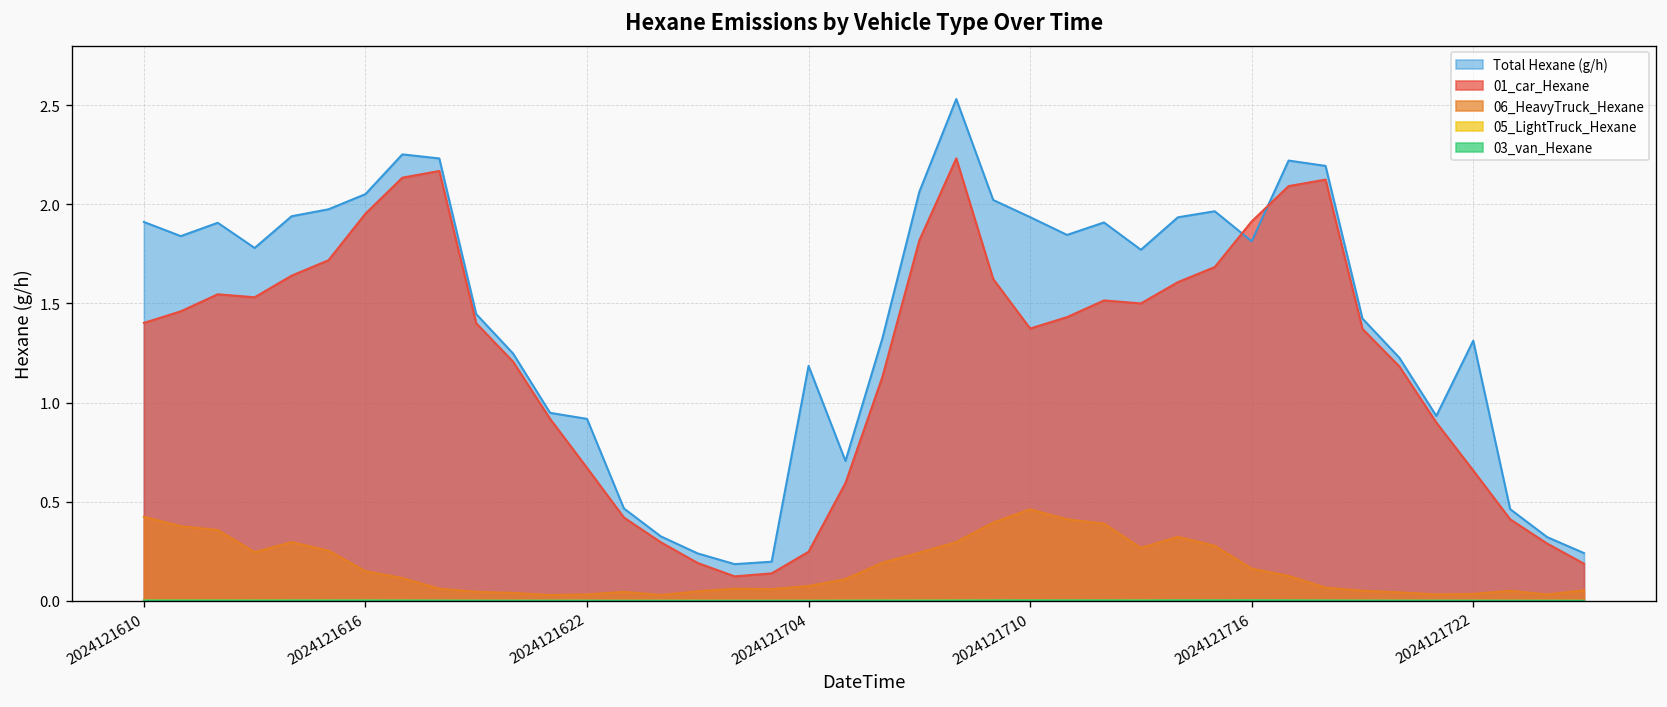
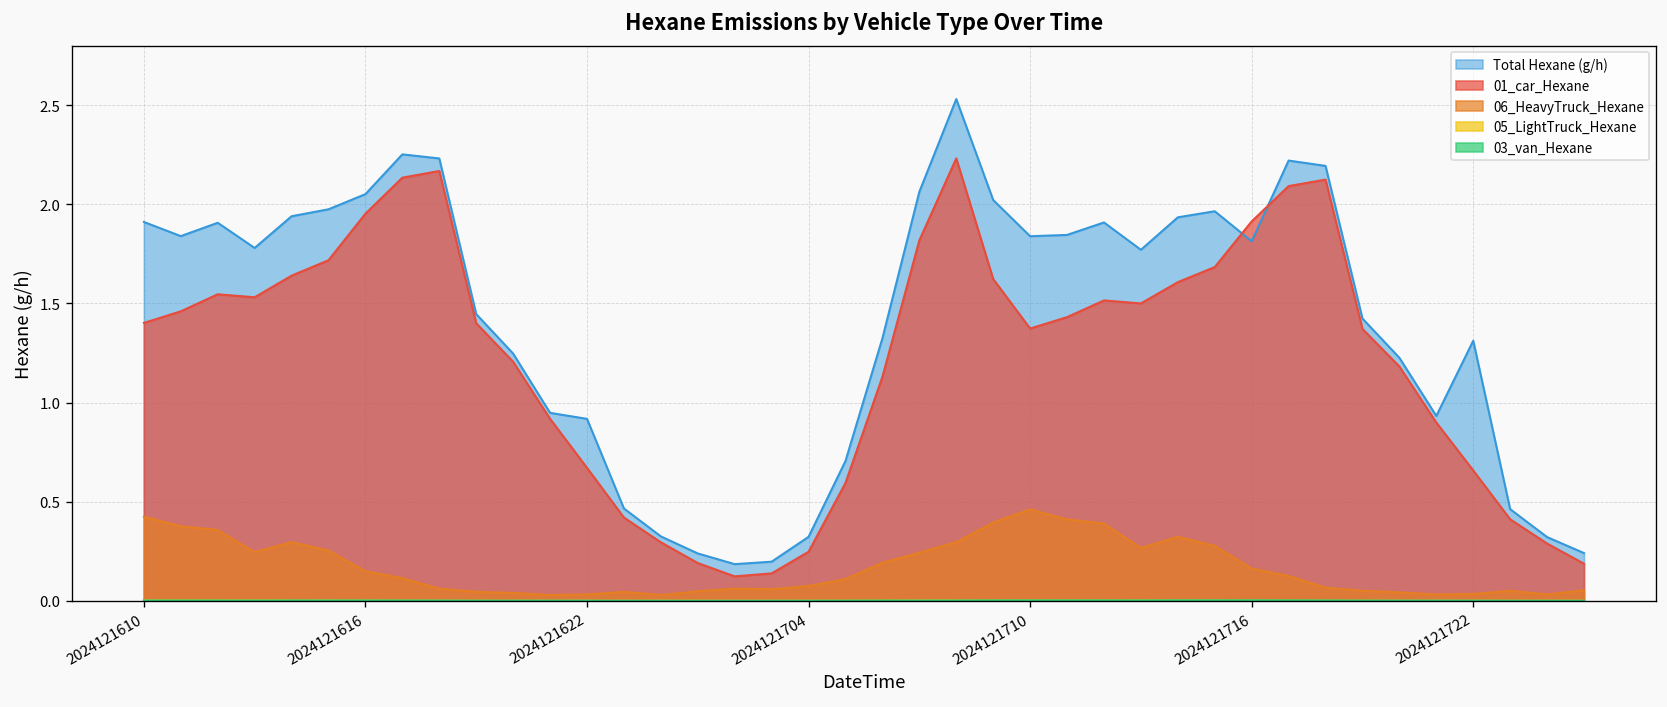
Total Hexane (g/h), 2024121704: 1.18 -> 0.32
Total Hexane (g/h), 2024121710: 1.94 -> 1.84
